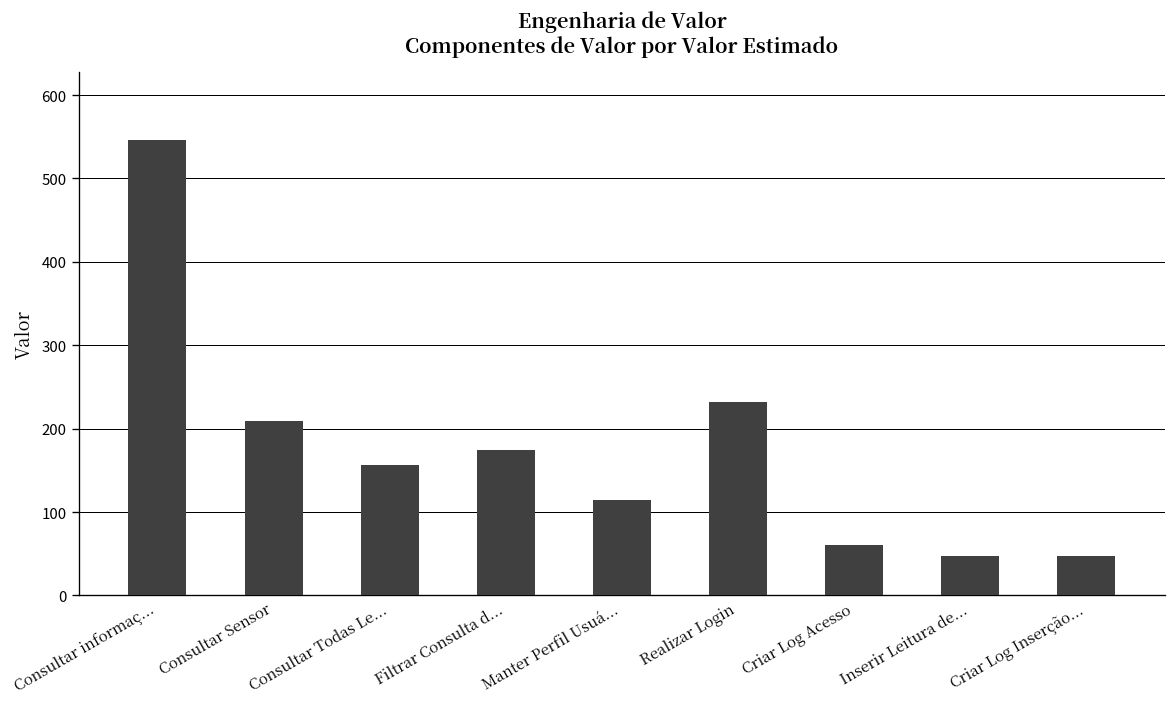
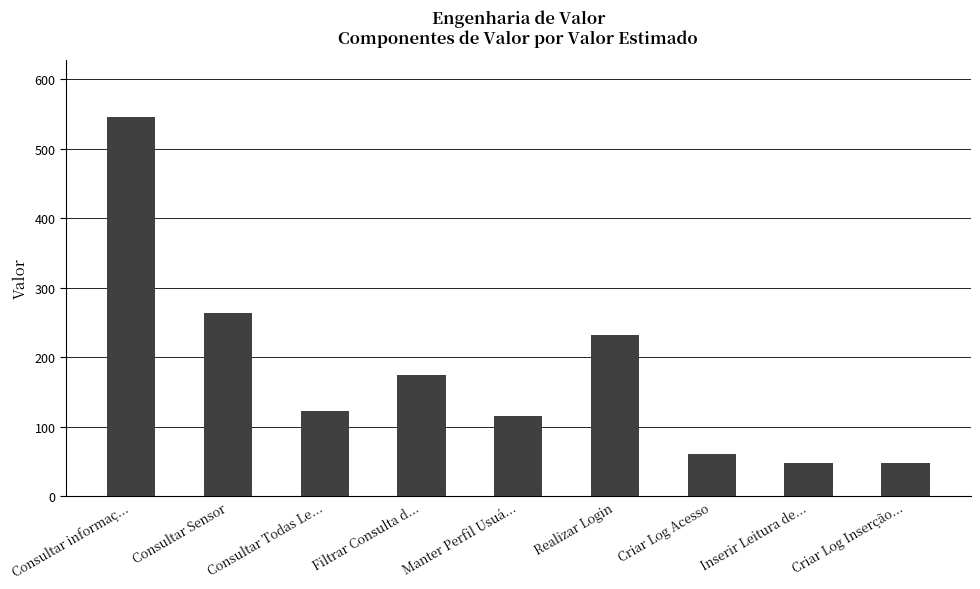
Consultar Sensor: 210 -> 260
Consultar Todas Le...: 160 -> 120
